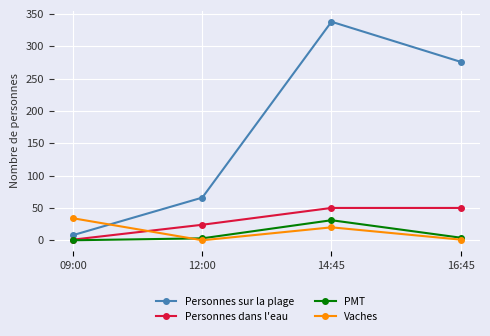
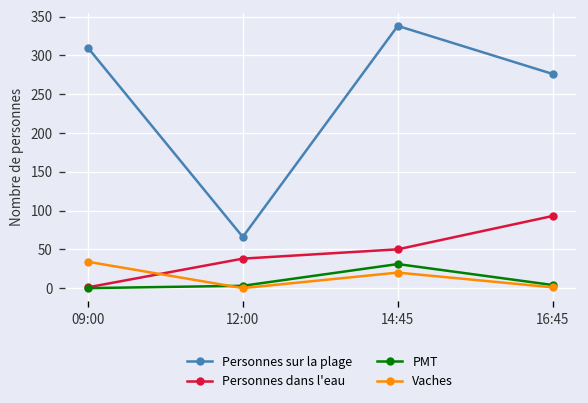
Personnes sur la plage, 09:00: 10 -> 310
Personnes dans l'eau, 12:00: 20 -> 40
Personnes dans l'eau, 16:45: 50 -> 90
